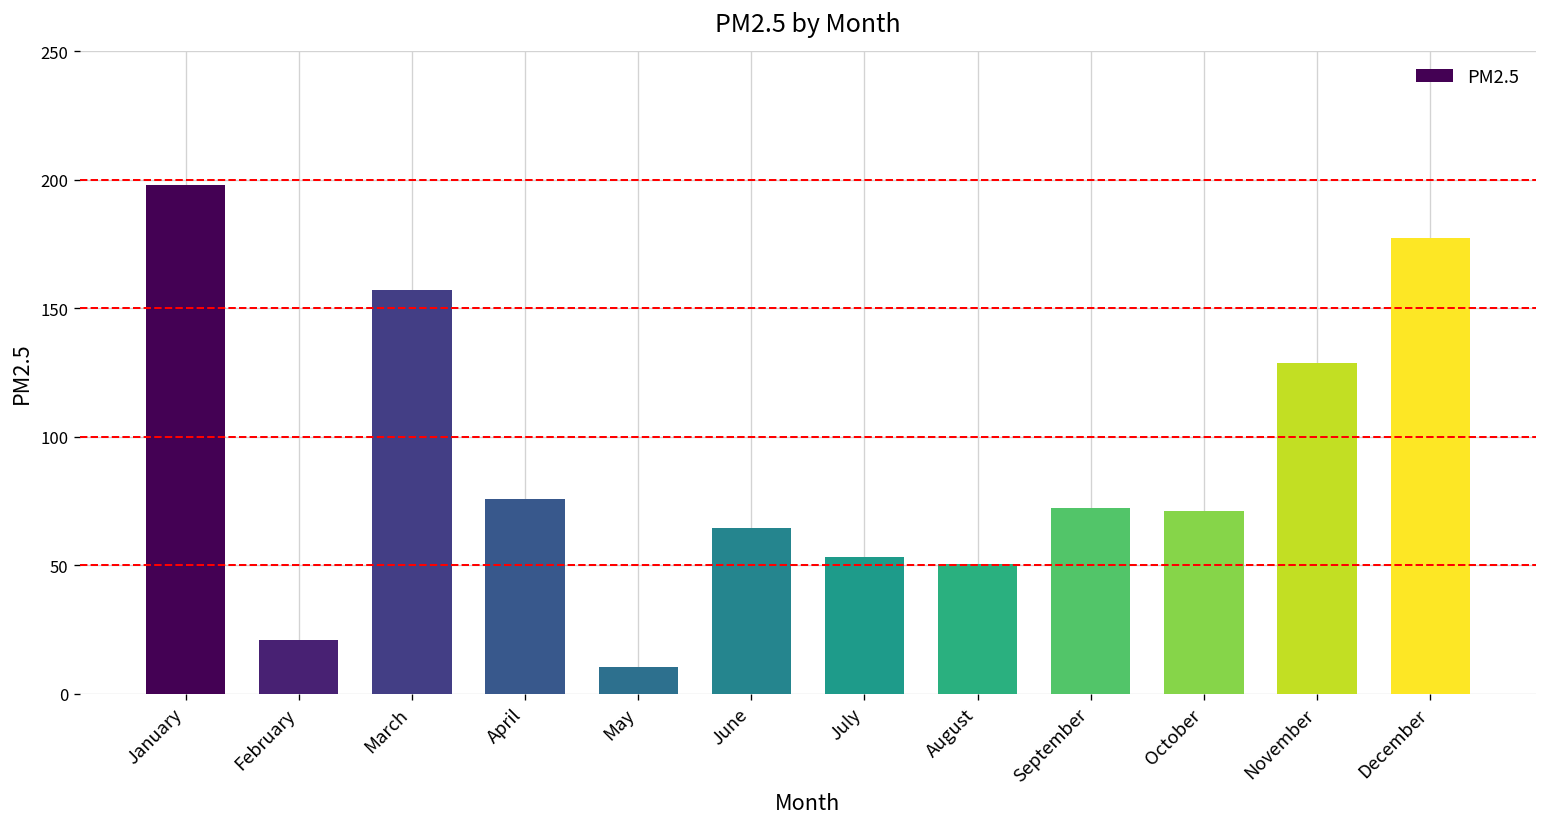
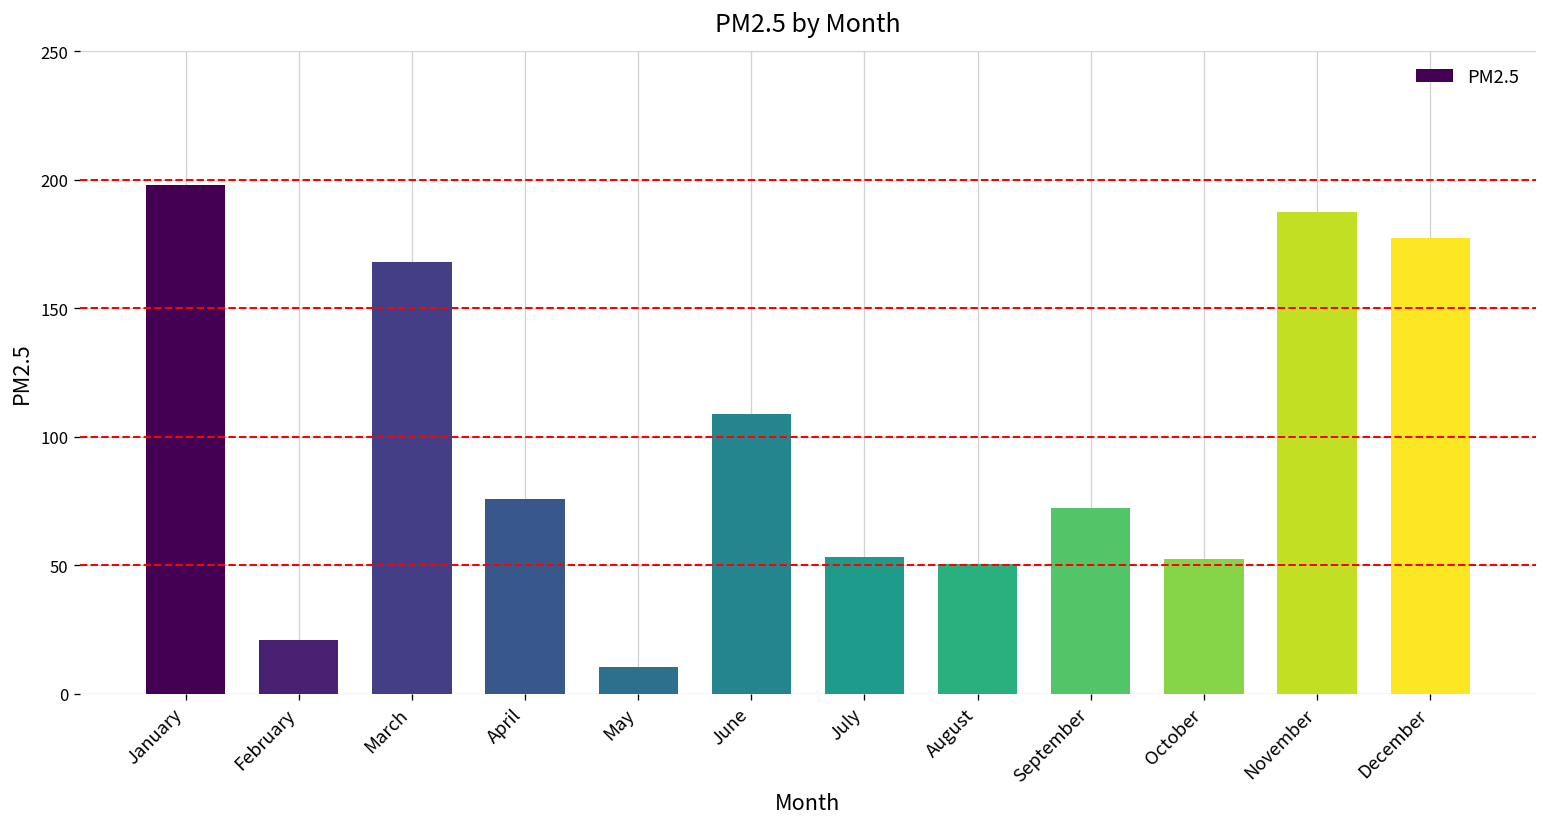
March: 157 -> 168
June: 64 -> 109
October: 71 -> 53
November: 129 -> 187
